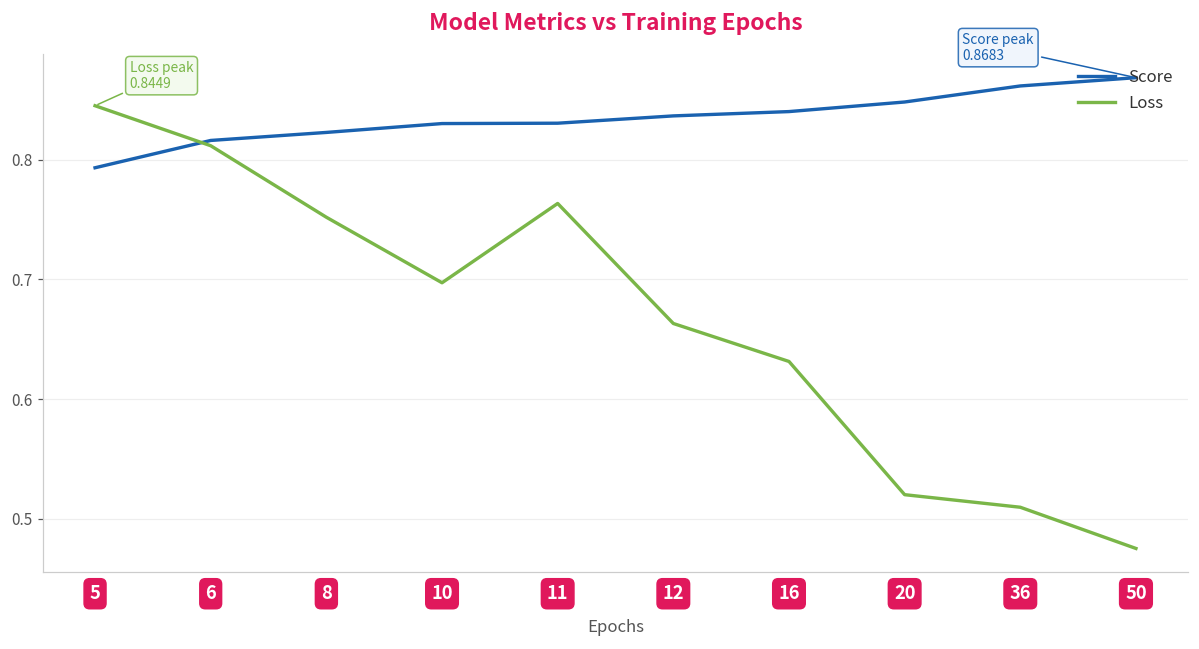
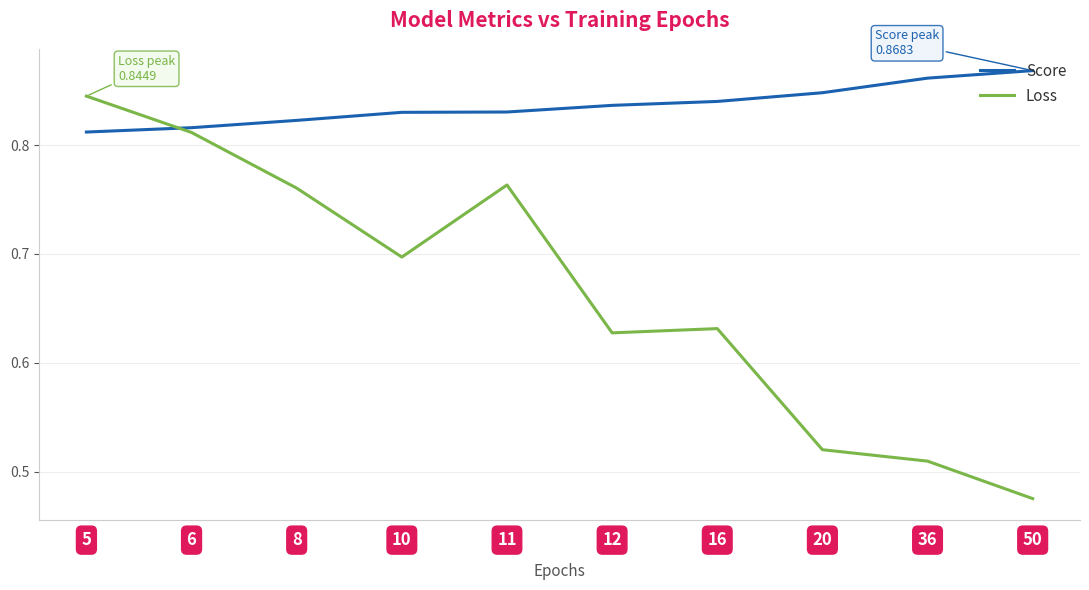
Score, 5: 0.793 -> 0.812
Loss, 8: 0.752 -> 0.760
Loss, 12: 0.663 -> 0.628
